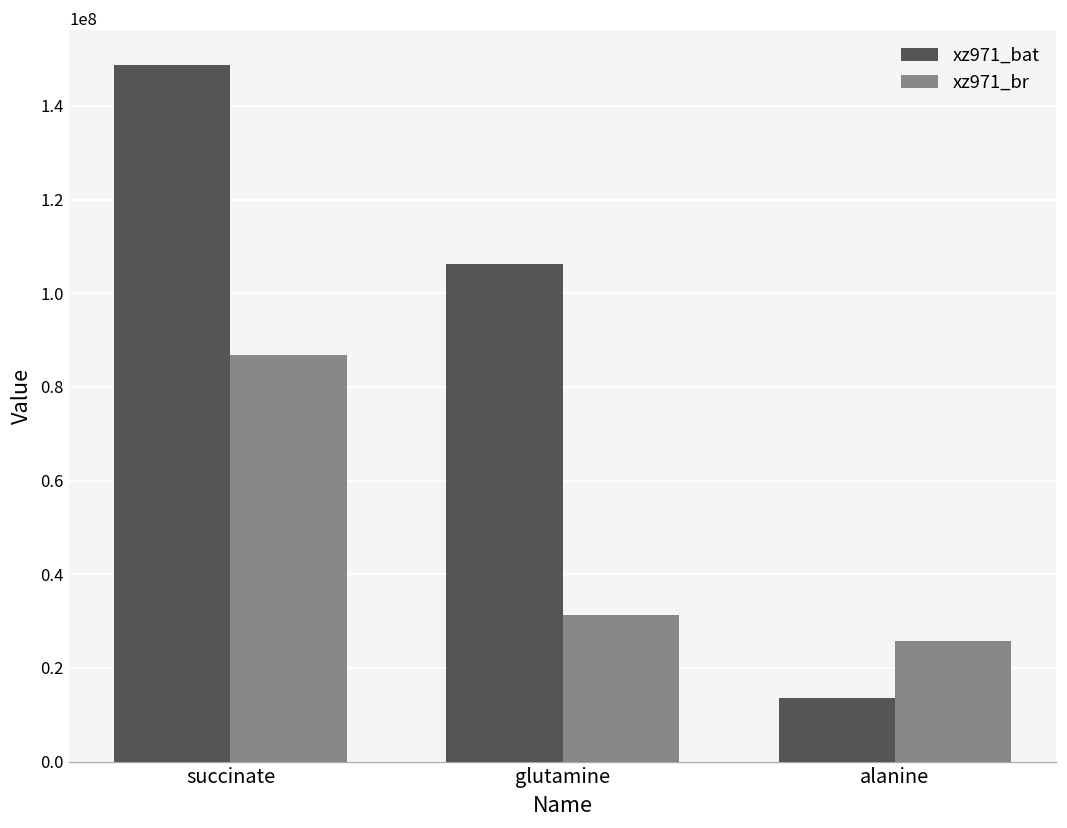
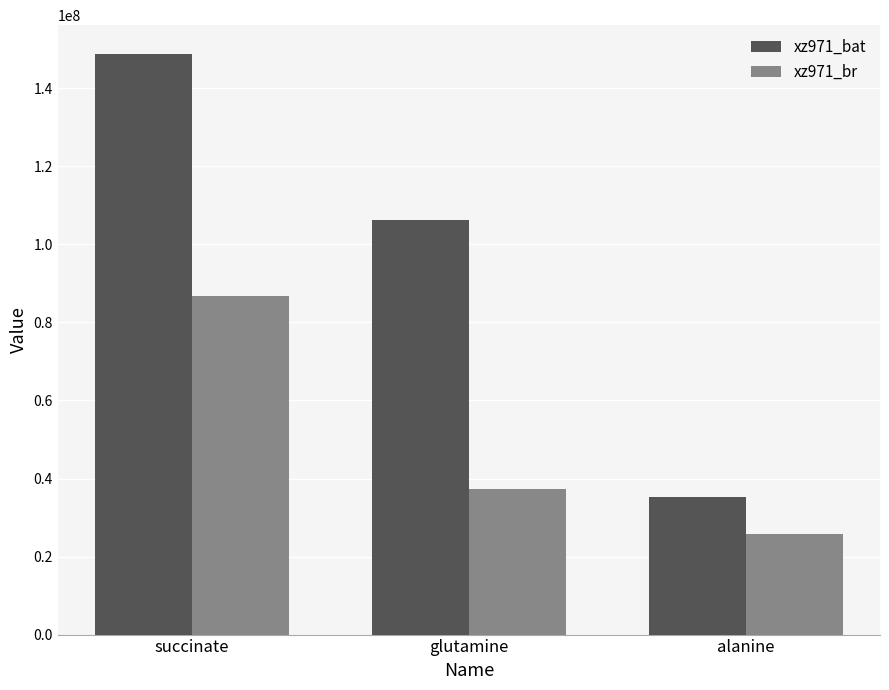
xz971_br, glutamine: 31000000 -> 37000000
xz971_bat, alanine: 13000000 -> 35000000
